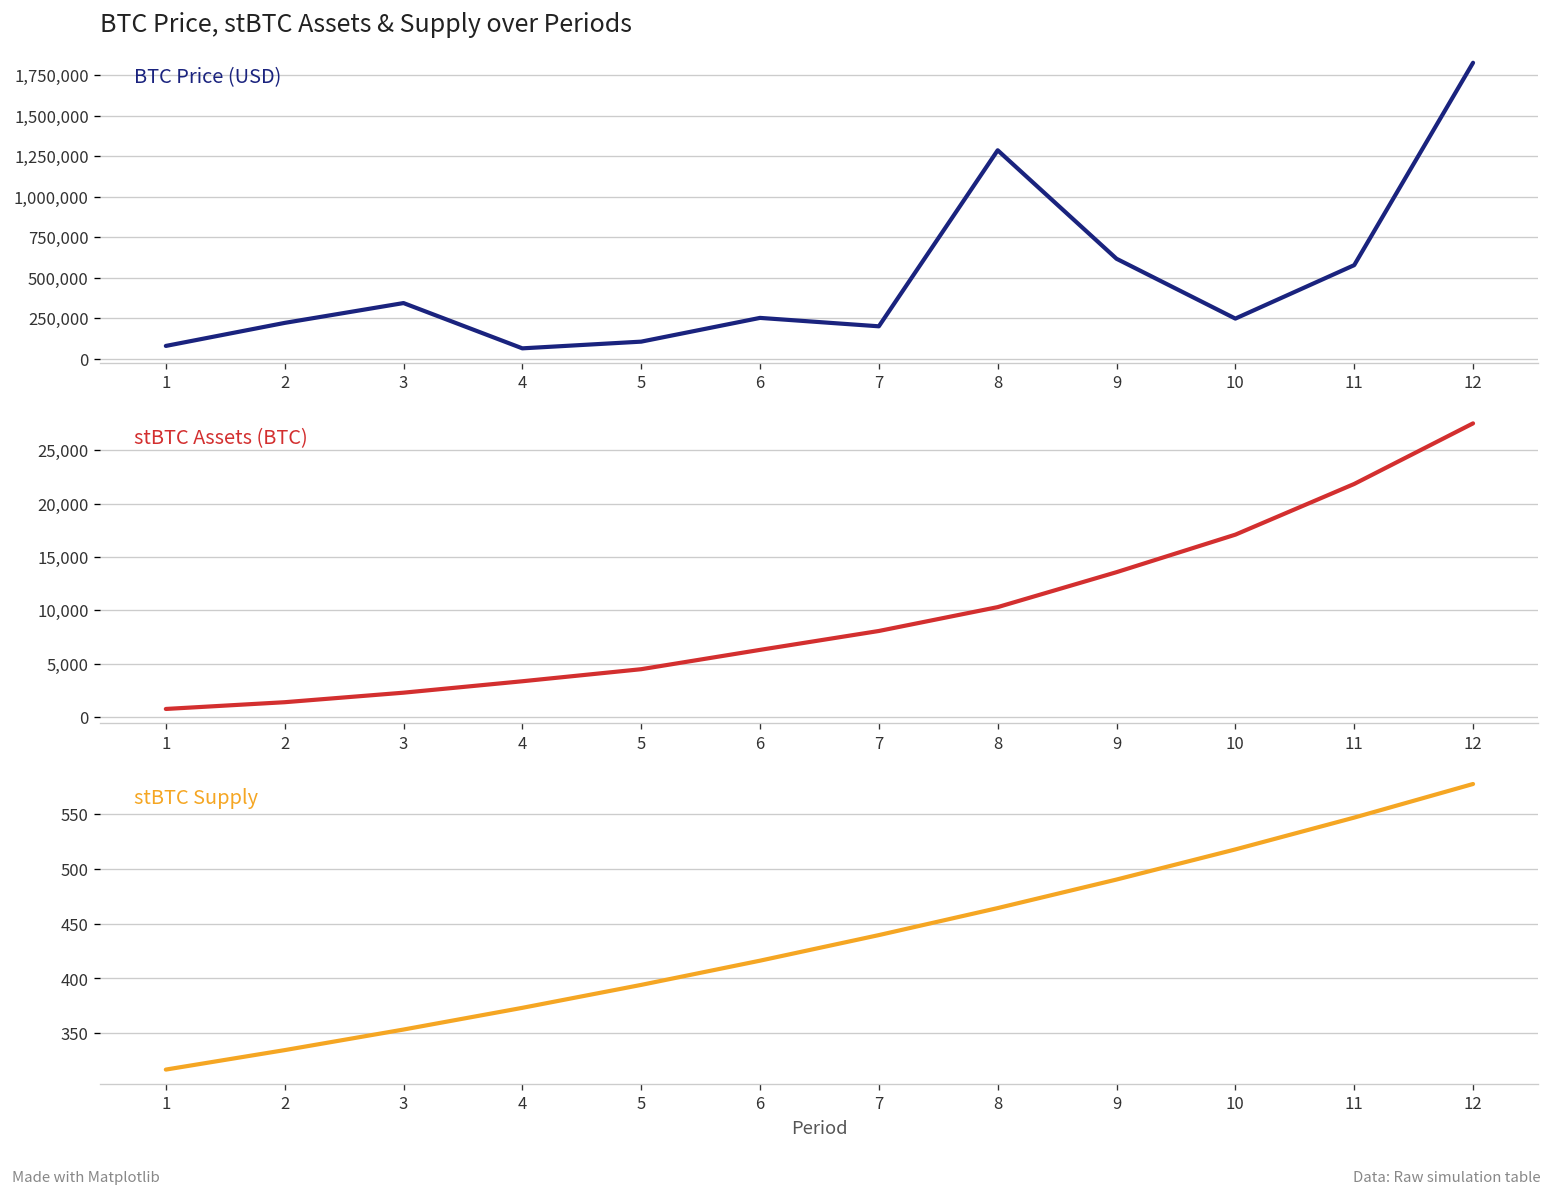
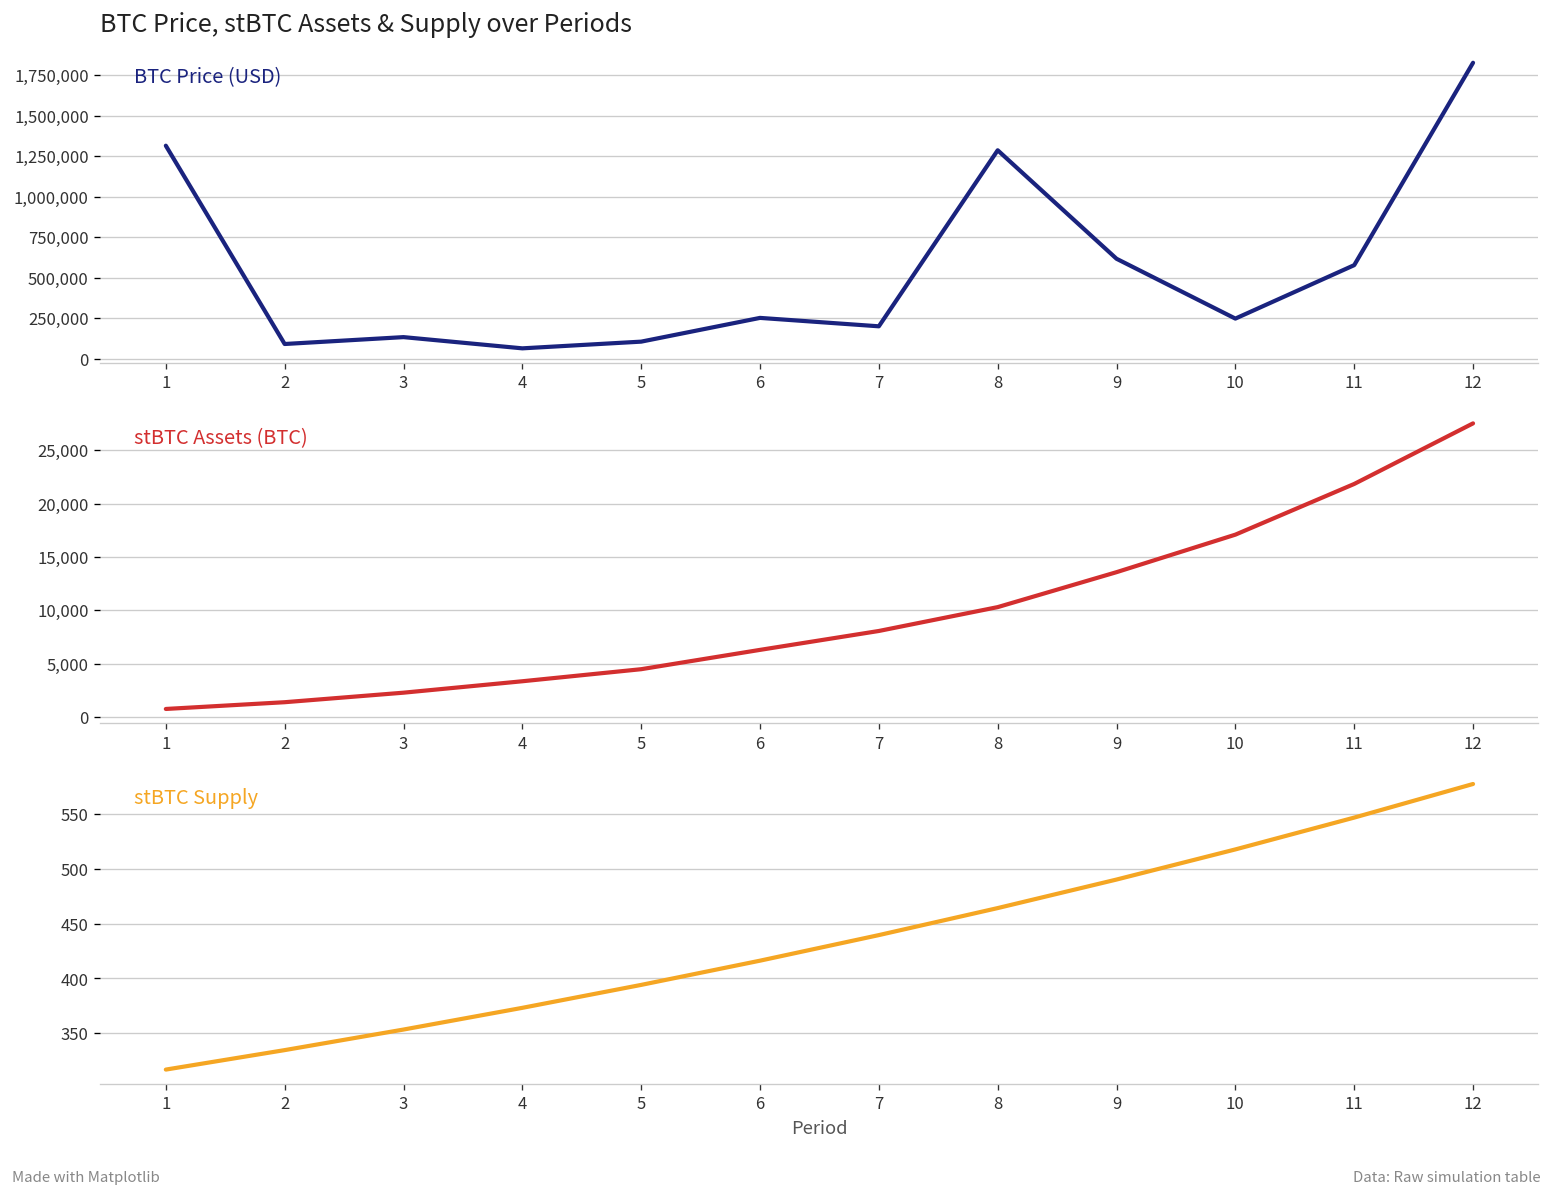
BTC Price, stBTC Assets & Supply over Periods, 1: 80,000 -> 1,310,000
BTC Price, stBTC Assets & Supply over Periods, 2: 220,000 -> 90,000
BTC Price, stBTC Assets & Supply over Periods, 3: 340,000 -> 130,000
